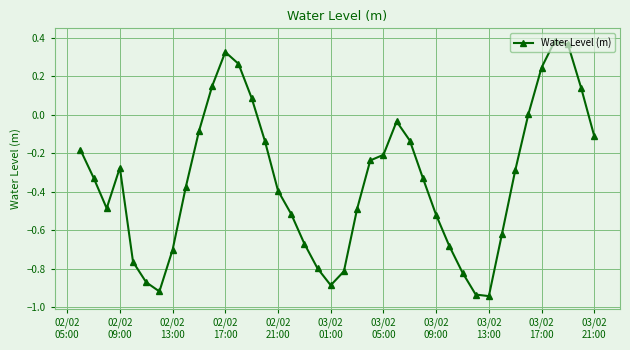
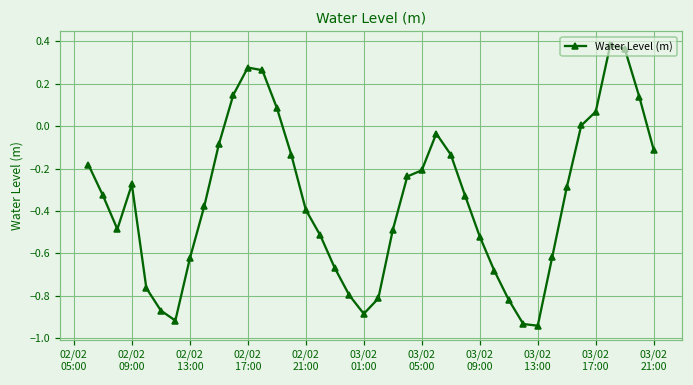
02/02 13:00: -0.70 -> -0.62
02/02 17:00: 0.33 -> 0.28
03/02 17:00: 0.24 -> 0.07
